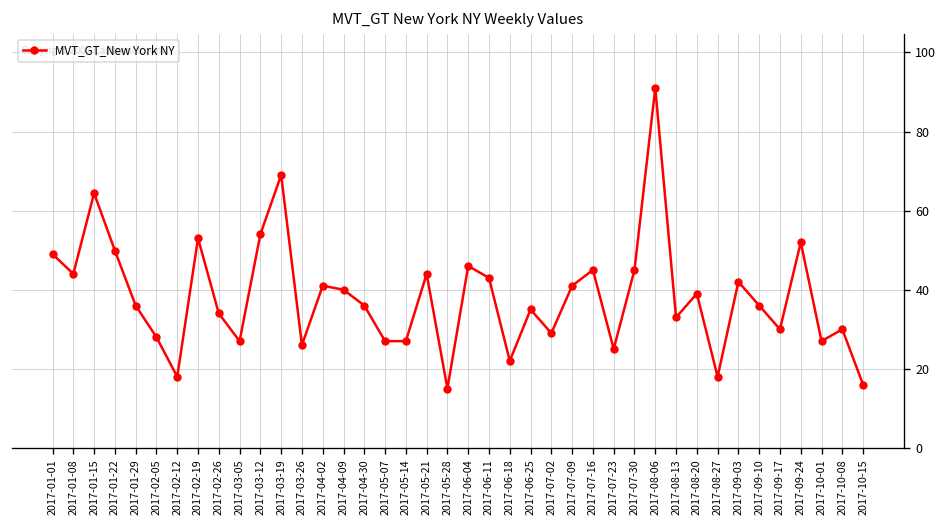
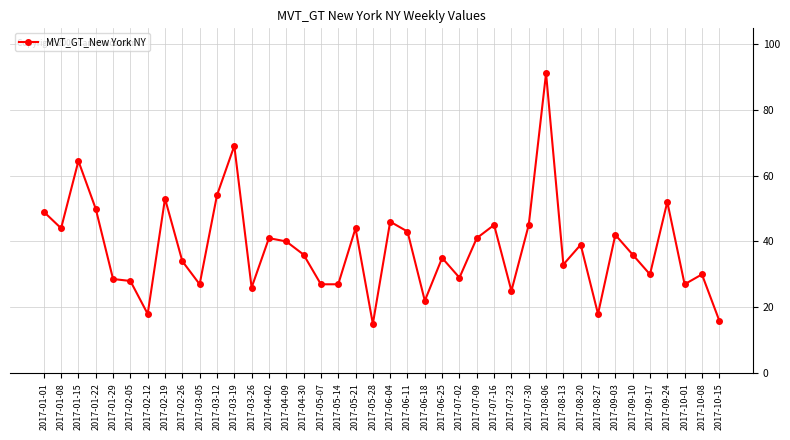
2017-01-29: 36 -> 29
